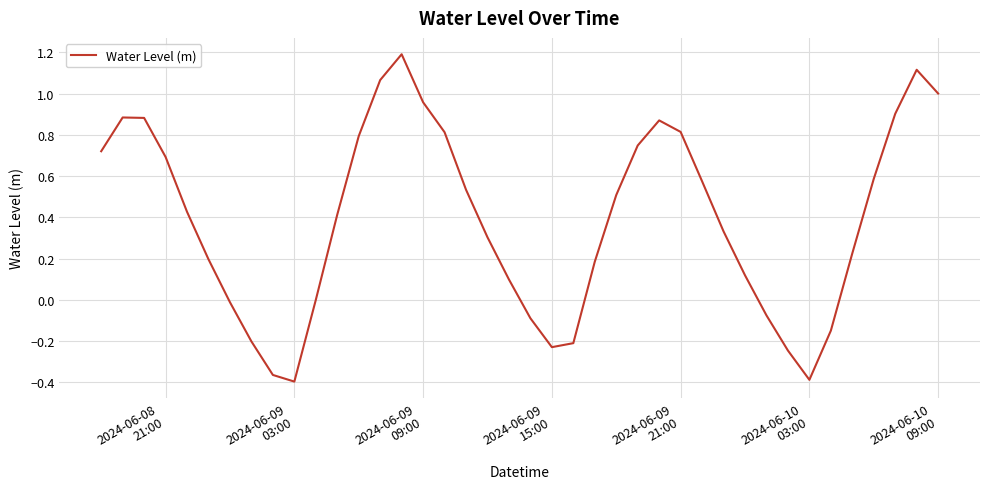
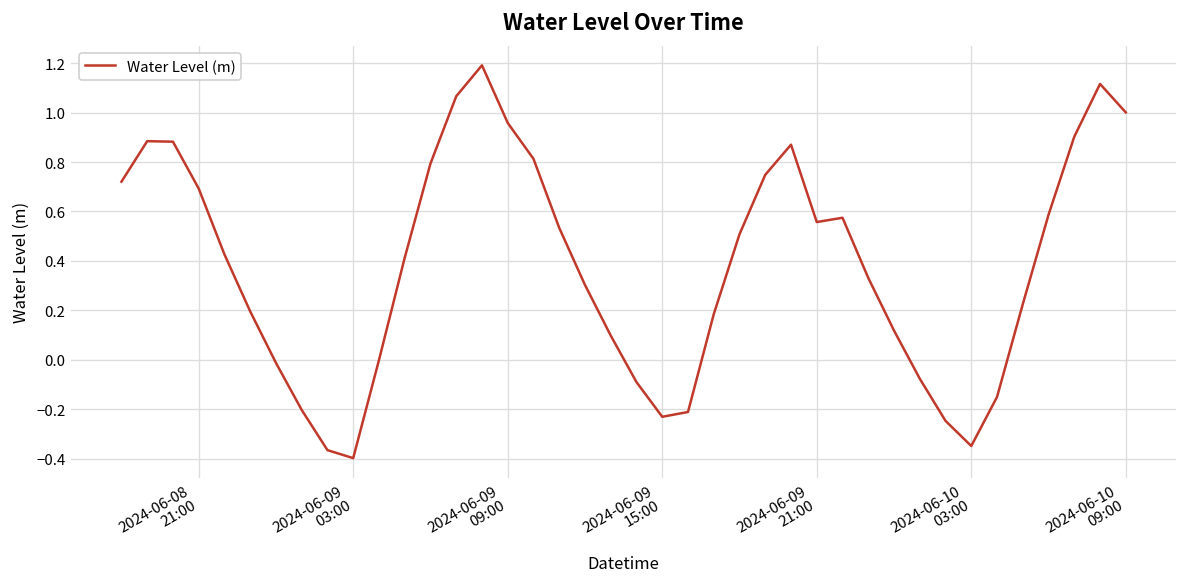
2024-06-09 21:00: 0.81 -> 0.56
2024-06-10 03:00: -0.39 -> -0.35
